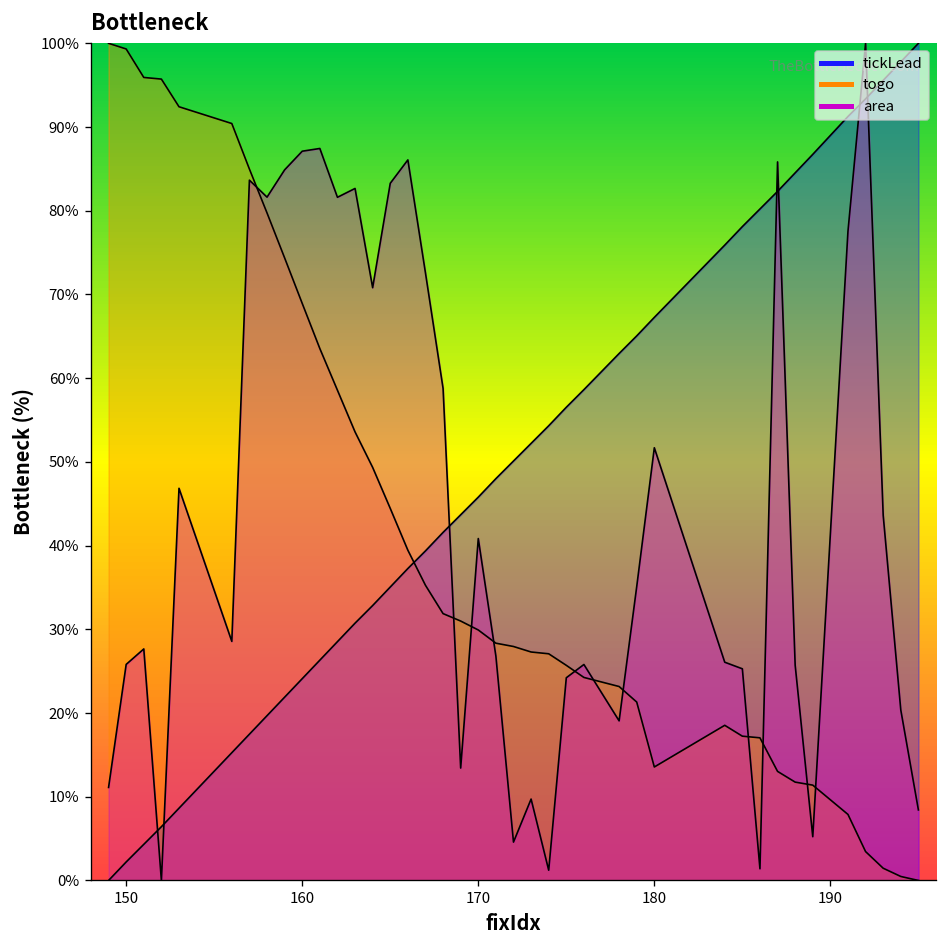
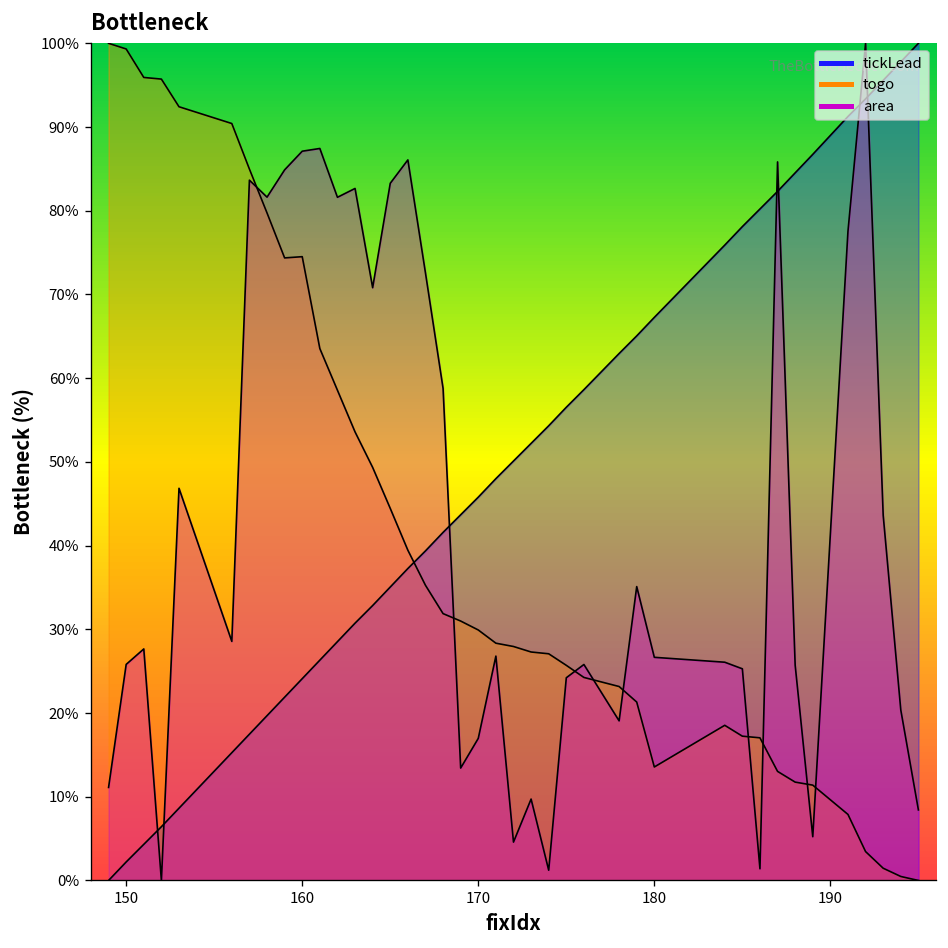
togo, 160: 69% -> 75%
area, 170: 41% -> 17%
area, 180: 52% -> 27%
